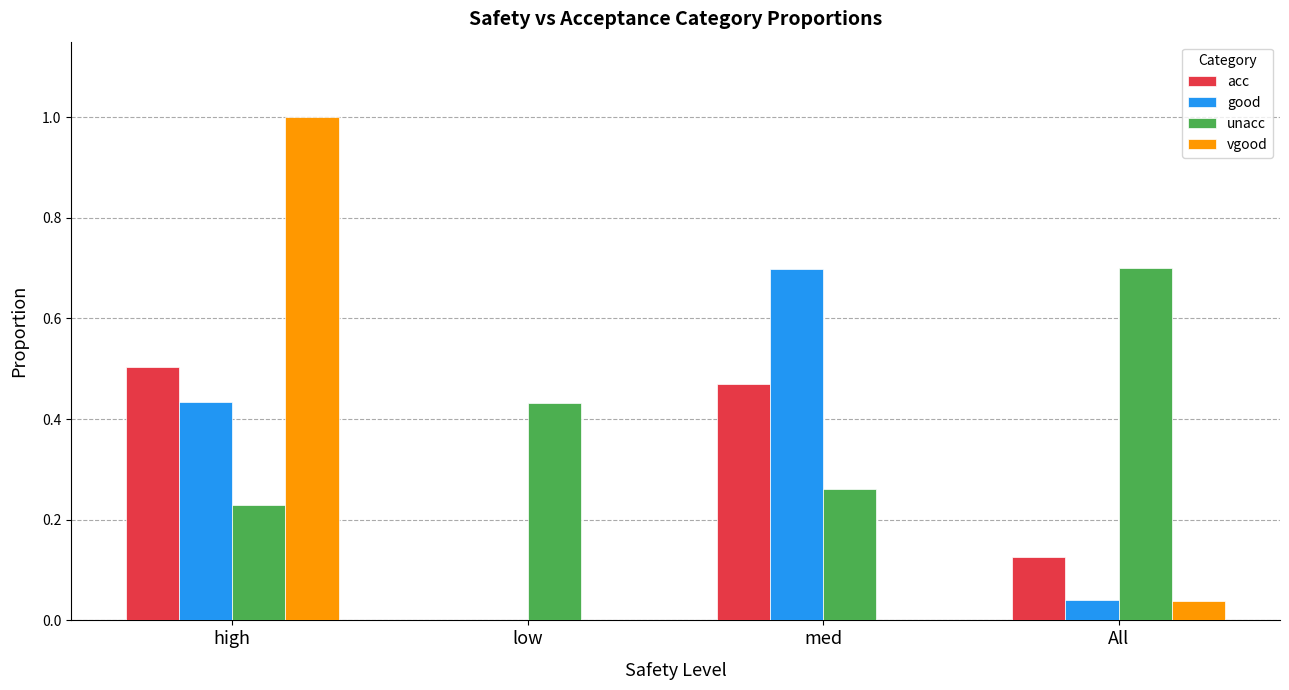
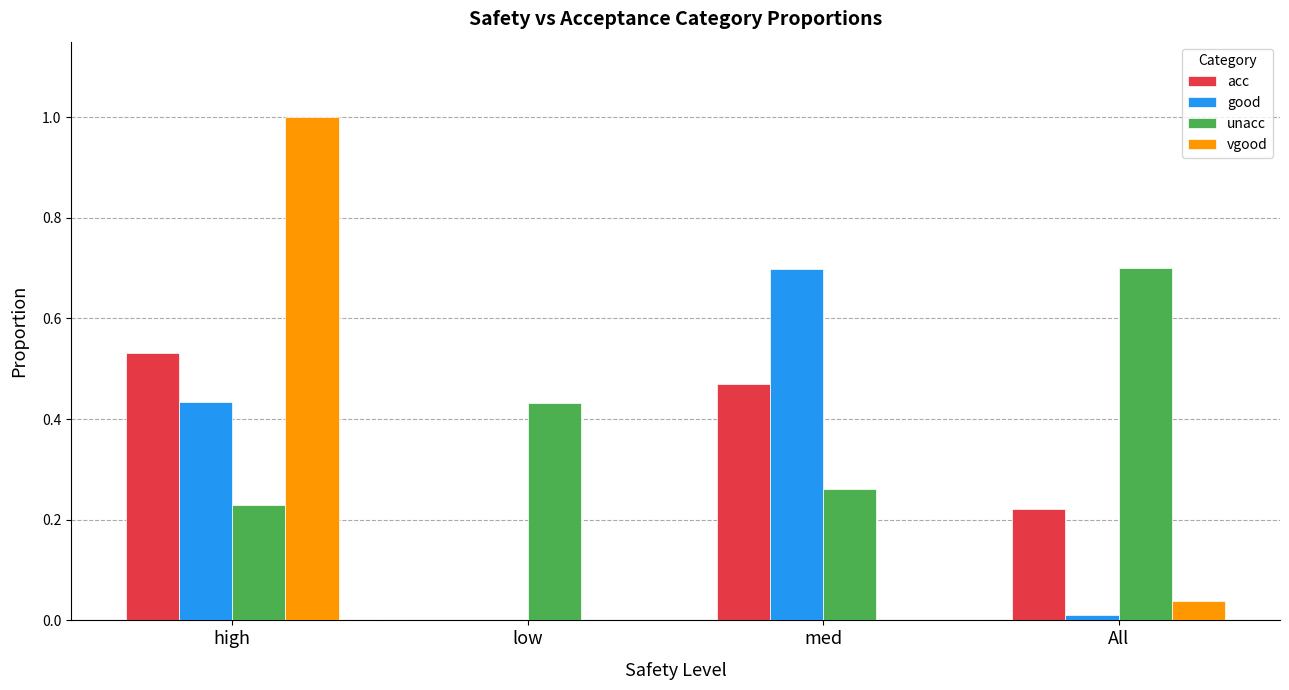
acc, high: 0.50 -> 0.53
acc, All: 0.13 -> 0.22
good, All: 0.04 -> 0.01
